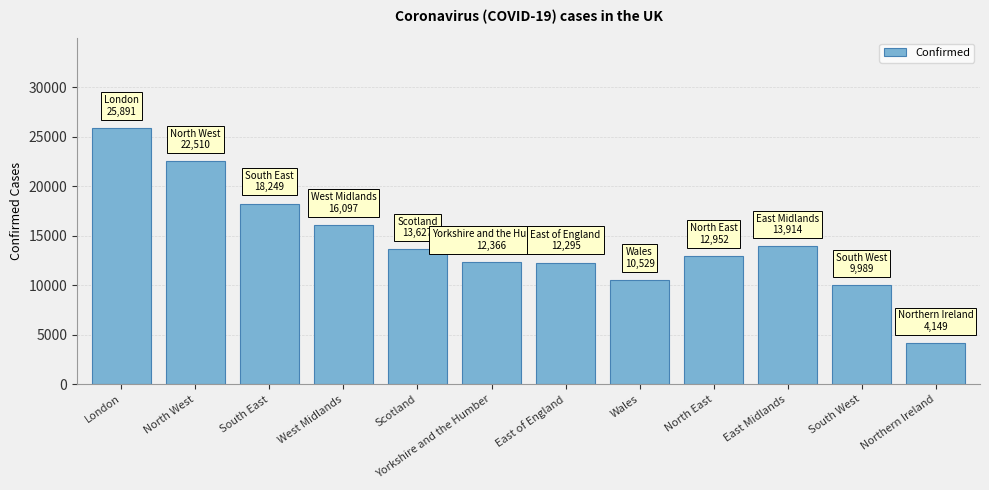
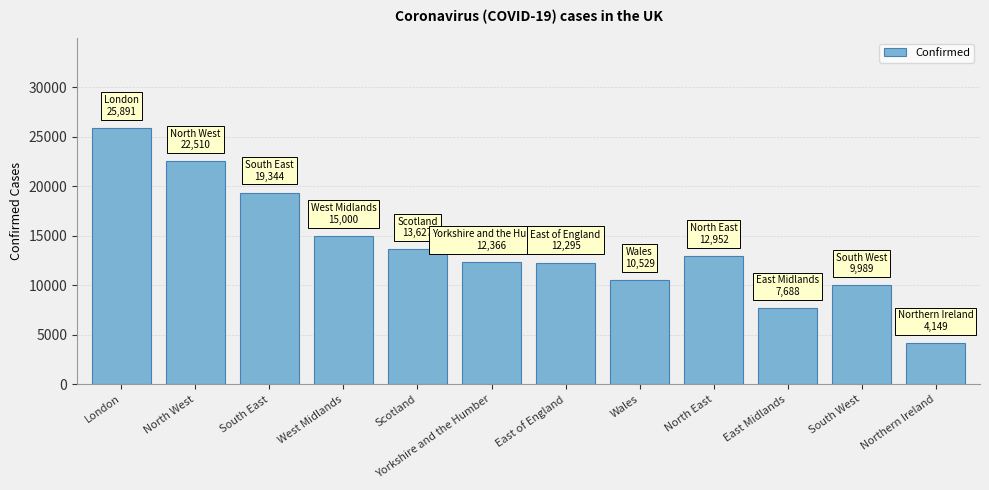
South East: 18,249 -> 19,344
West Midlands: 16,097 -> 15,000
East Midlands: 13,914 -> 7,688
